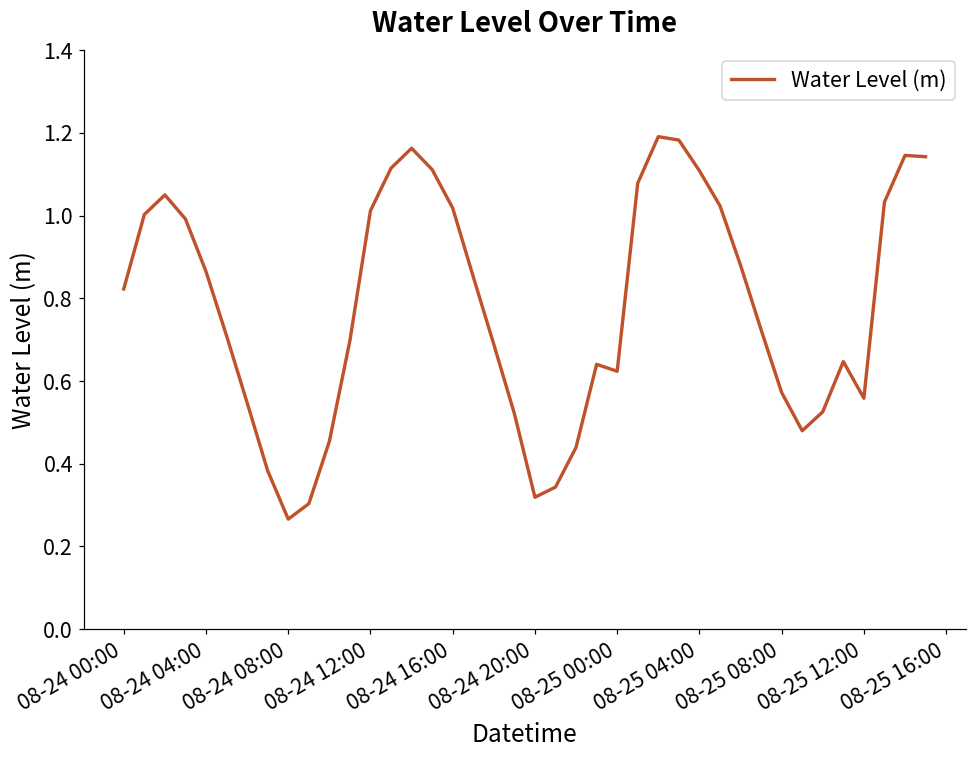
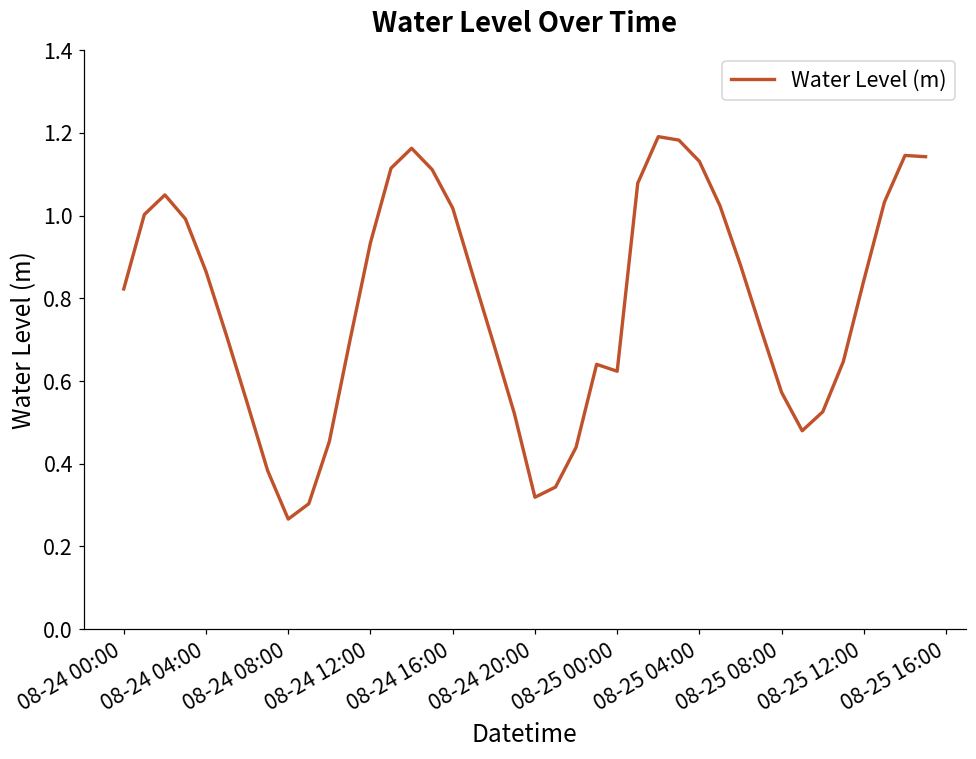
08-24 12:00: 1.01 -> 0.93
08-25 04:00: 1.11 -> 1.13
08-25 12:00: 0.56 -> 0.84
